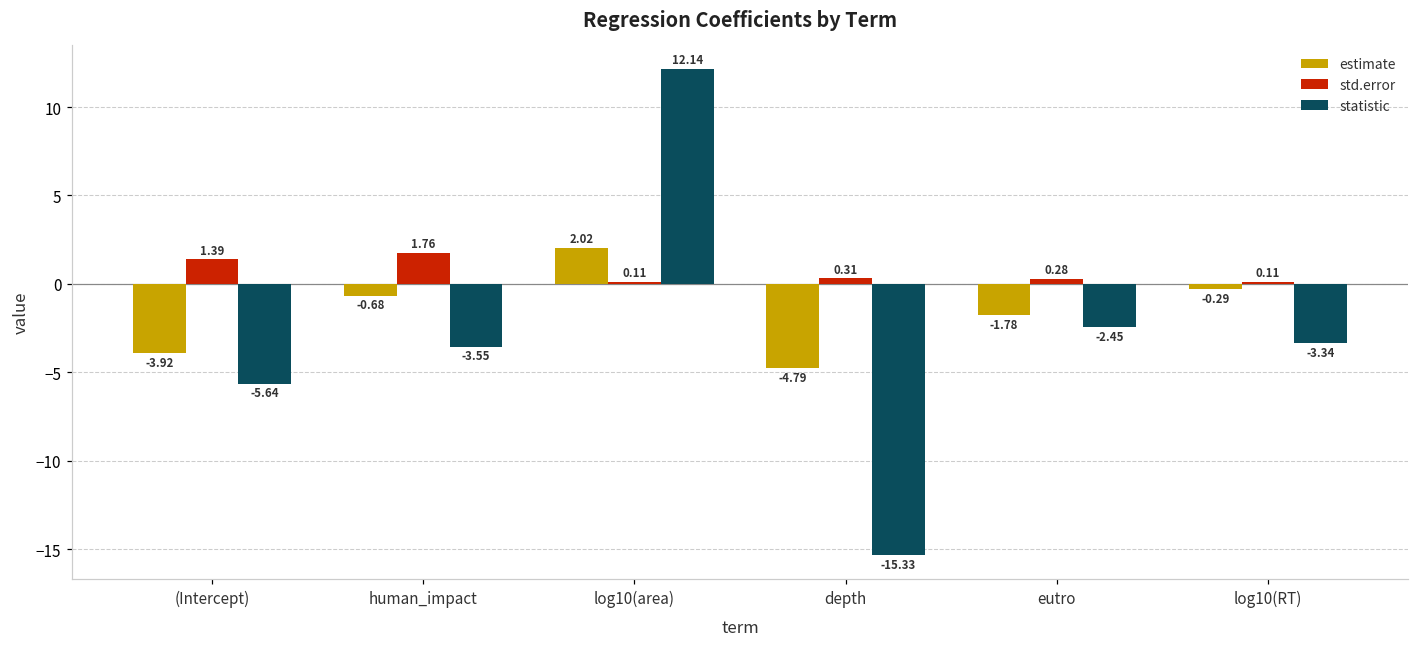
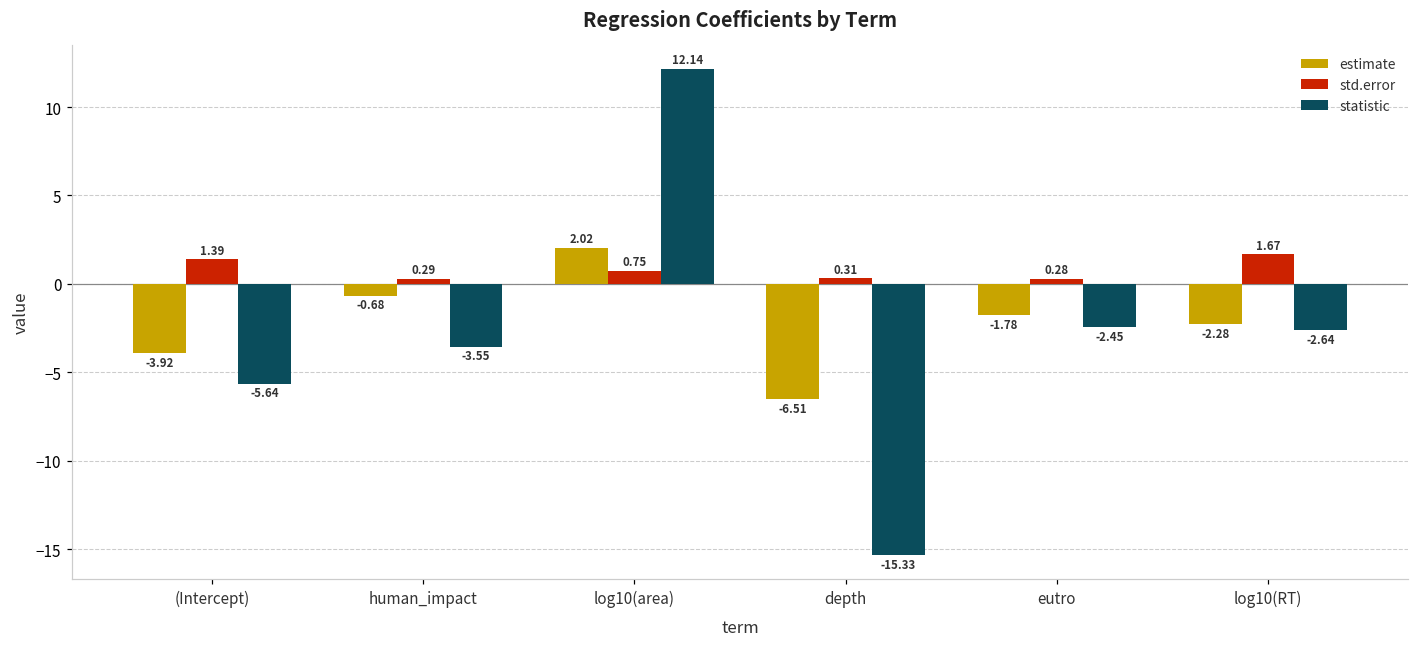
std.error, human_impact: 1.76 -> 0.29
std.error, log10(area): 0.11 -> 0.75
estimate, depth: -4.79 -> -6.51
estimate, log10(RT): -0.29 -> -2.28
std.error, log10(RT): 0.11 -> 1.67
statistic, log10(RT): -3.34 -> -2.64
